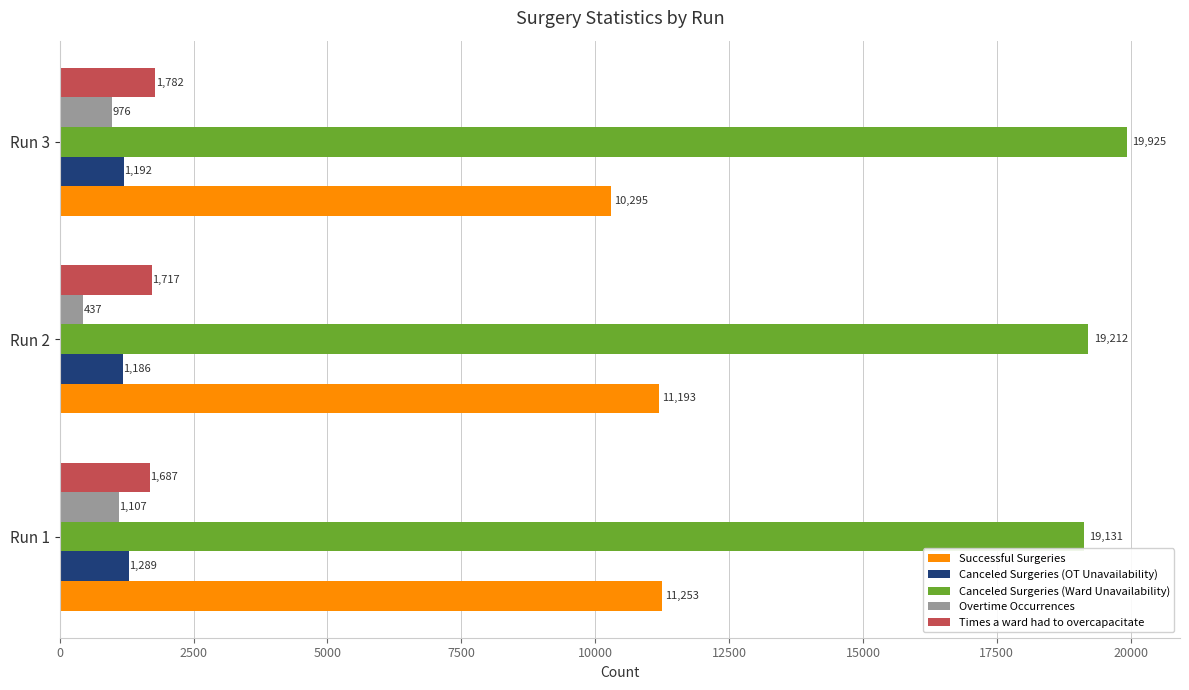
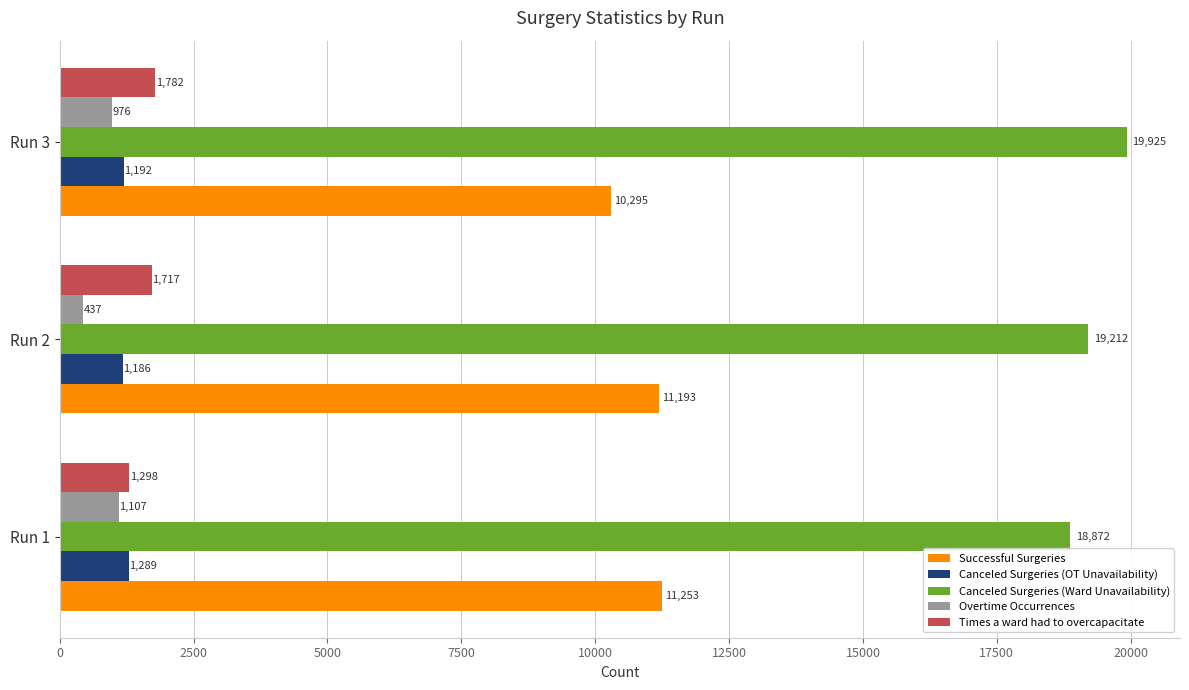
Times a ward had to overcapacitate, Run 1: 1,687 -> 1,298
Canceled Surgeries (Ward Unavailability), Run 1: 19,131 -> 18,872
